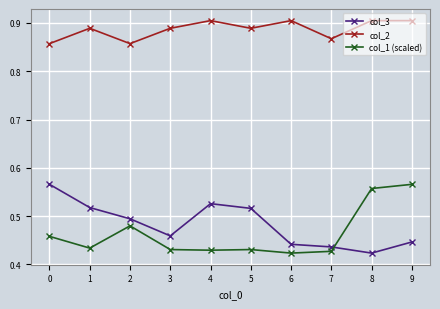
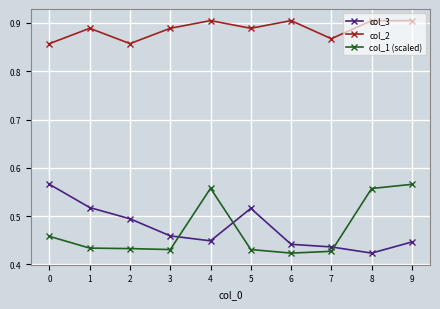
col_1 (scaled), 2: 0.48 -> 0.43
col_3, 4: 0.53 -> 0.45
col_1 (scaled), 4: 0.43 -> 0.56
